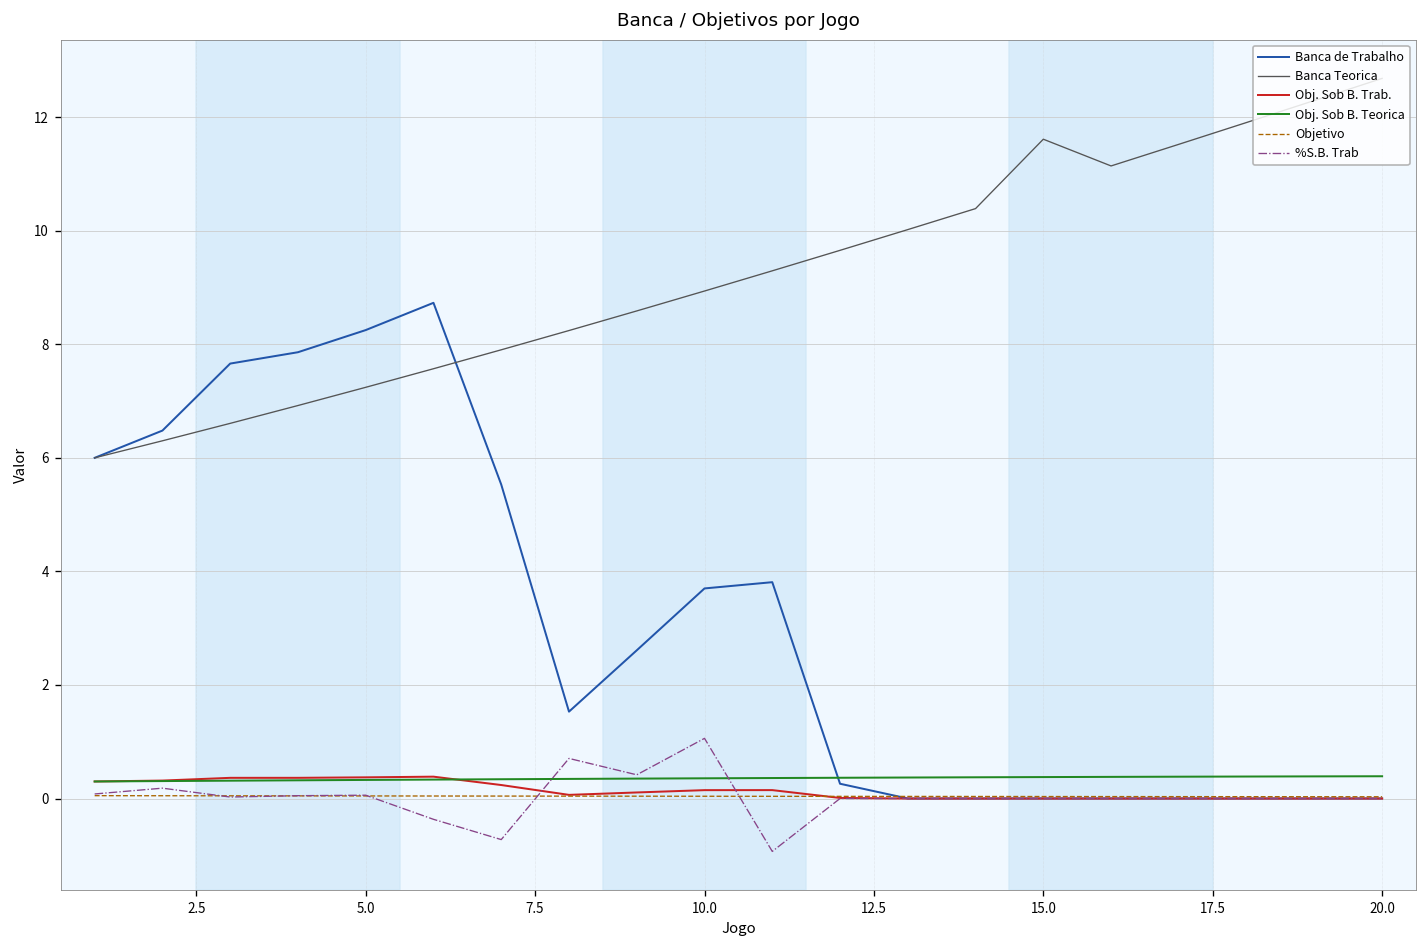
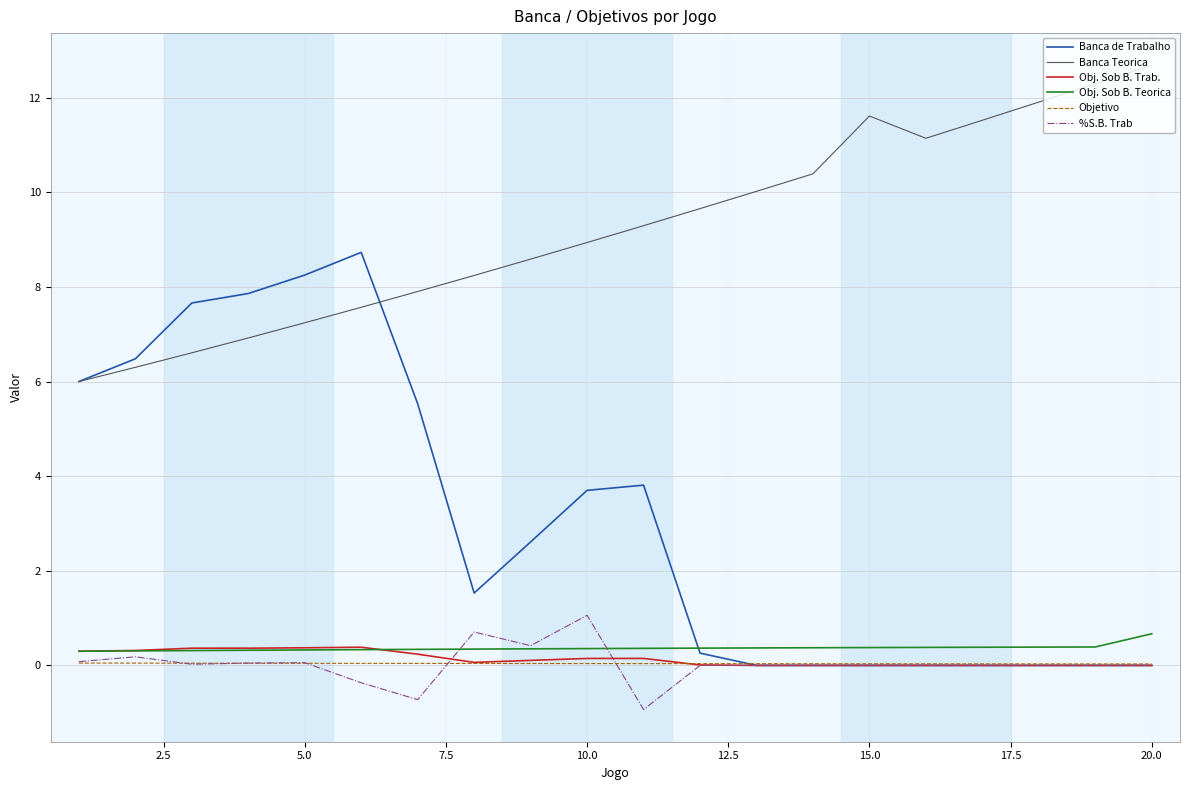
Obj. Sob B. Teorica, 20.0: 0.4 -> 0.7
